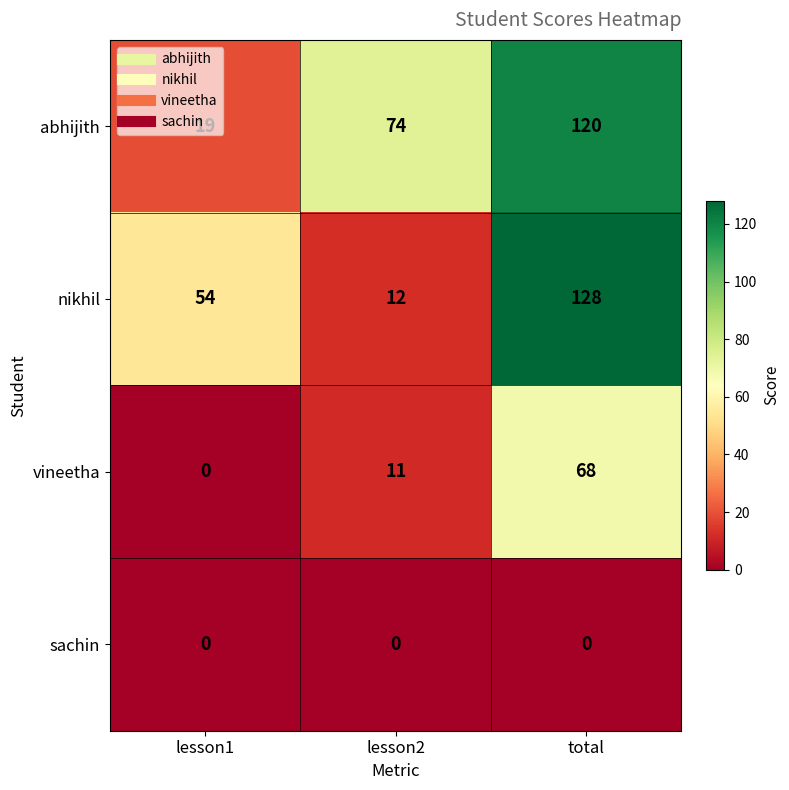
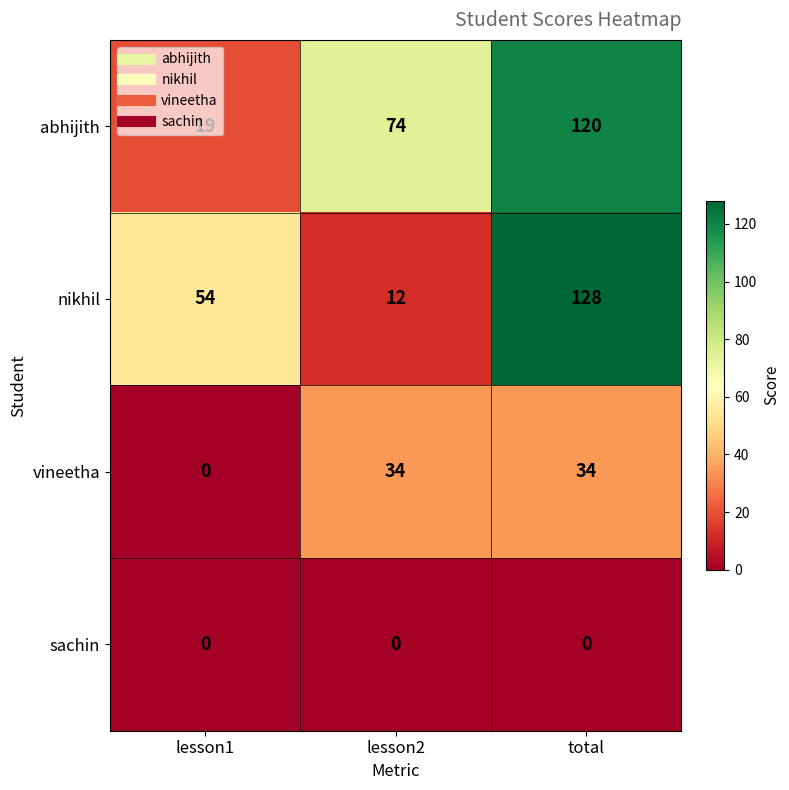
vineetha, lesson2: 11 -> 34
vineetha, total: 68 -> 34
